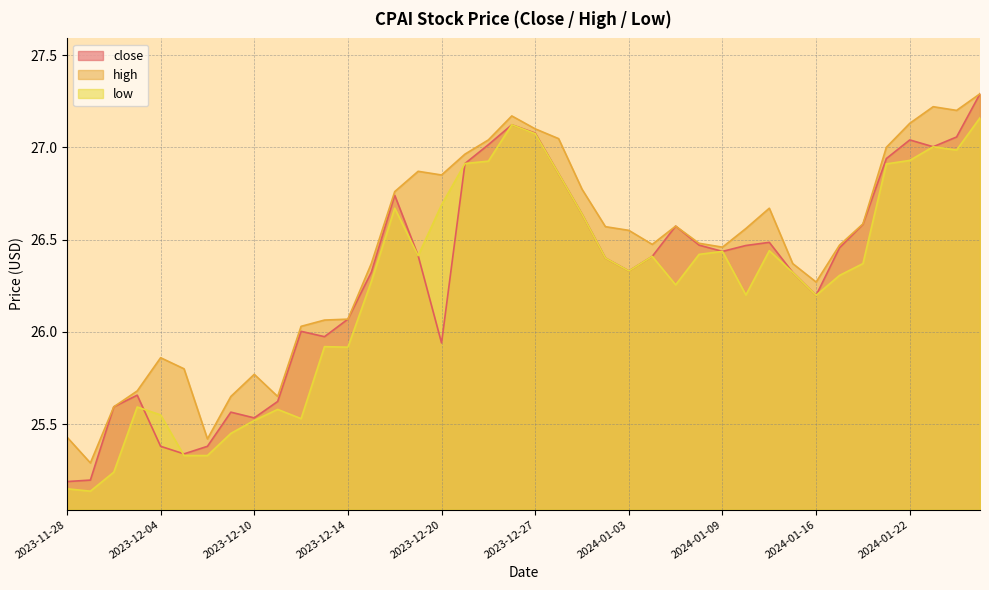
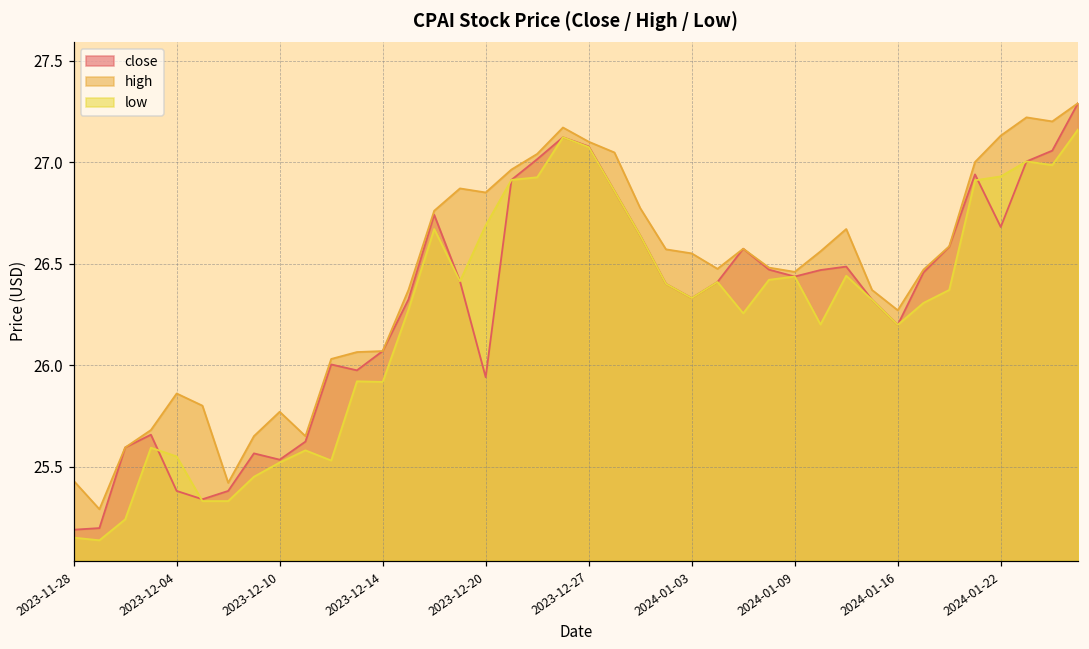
close, 2024-01-22: 27.04 -> 26.68
